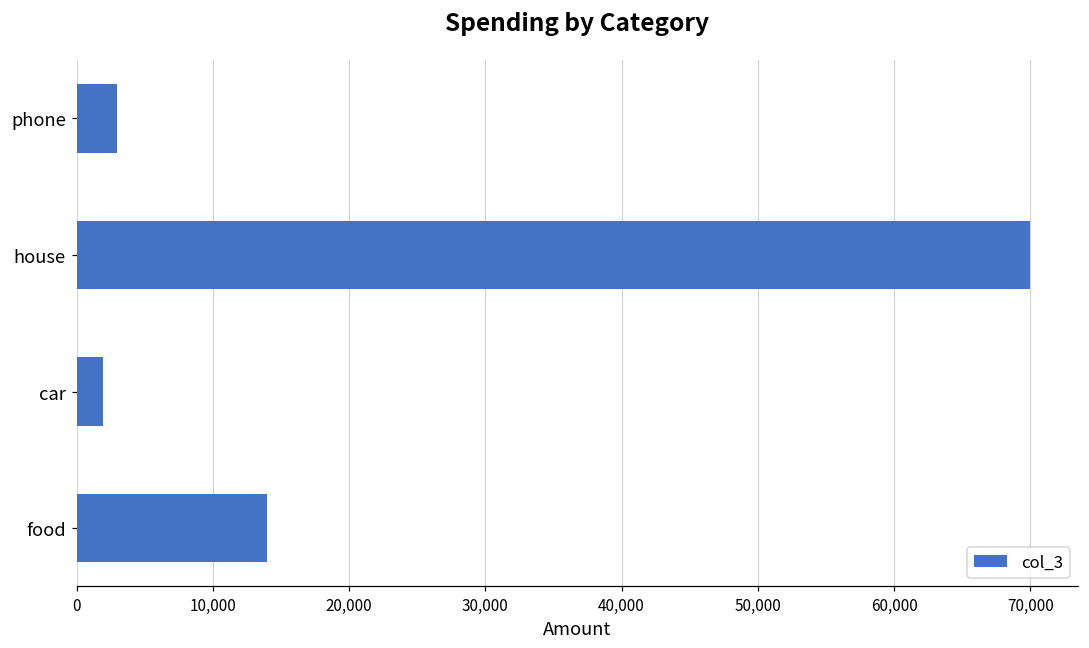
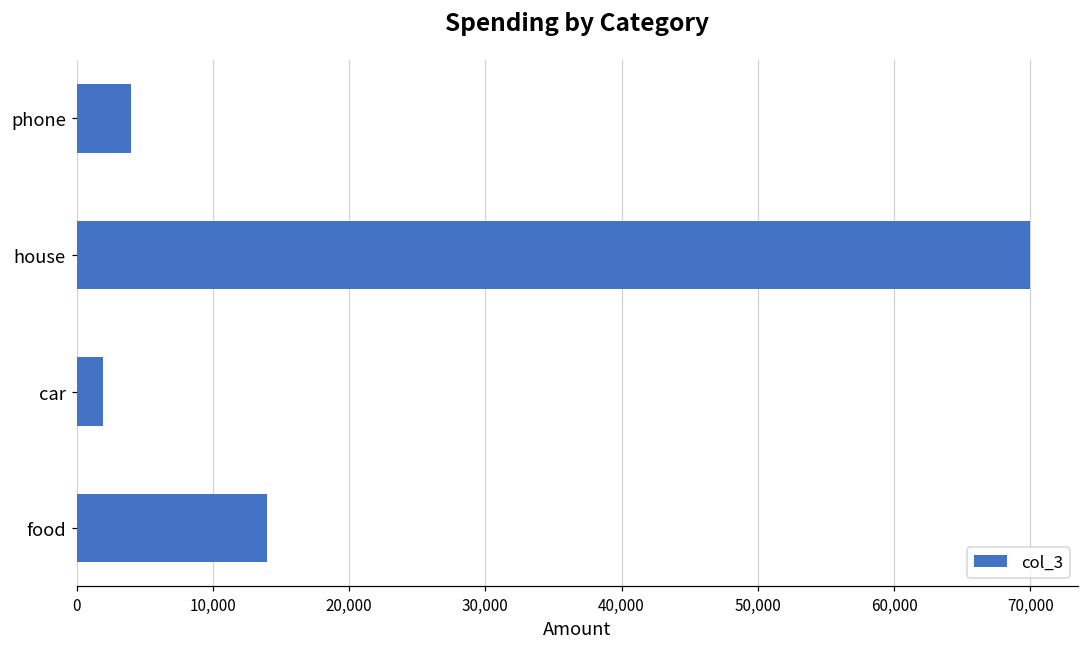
phone: 3,000 -> 4,000
